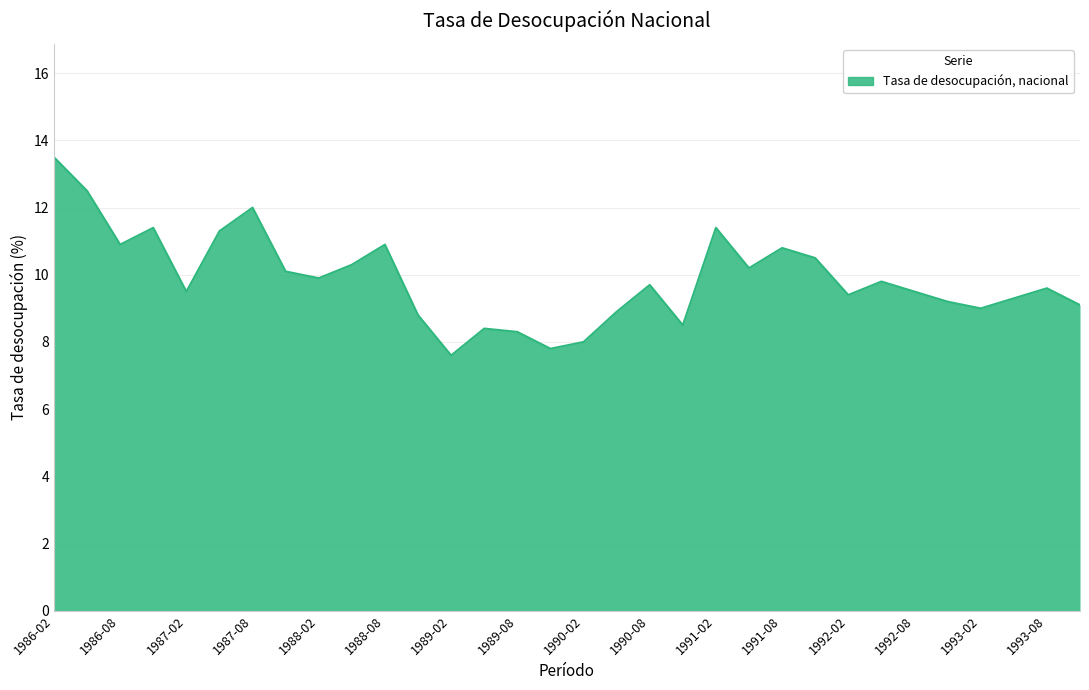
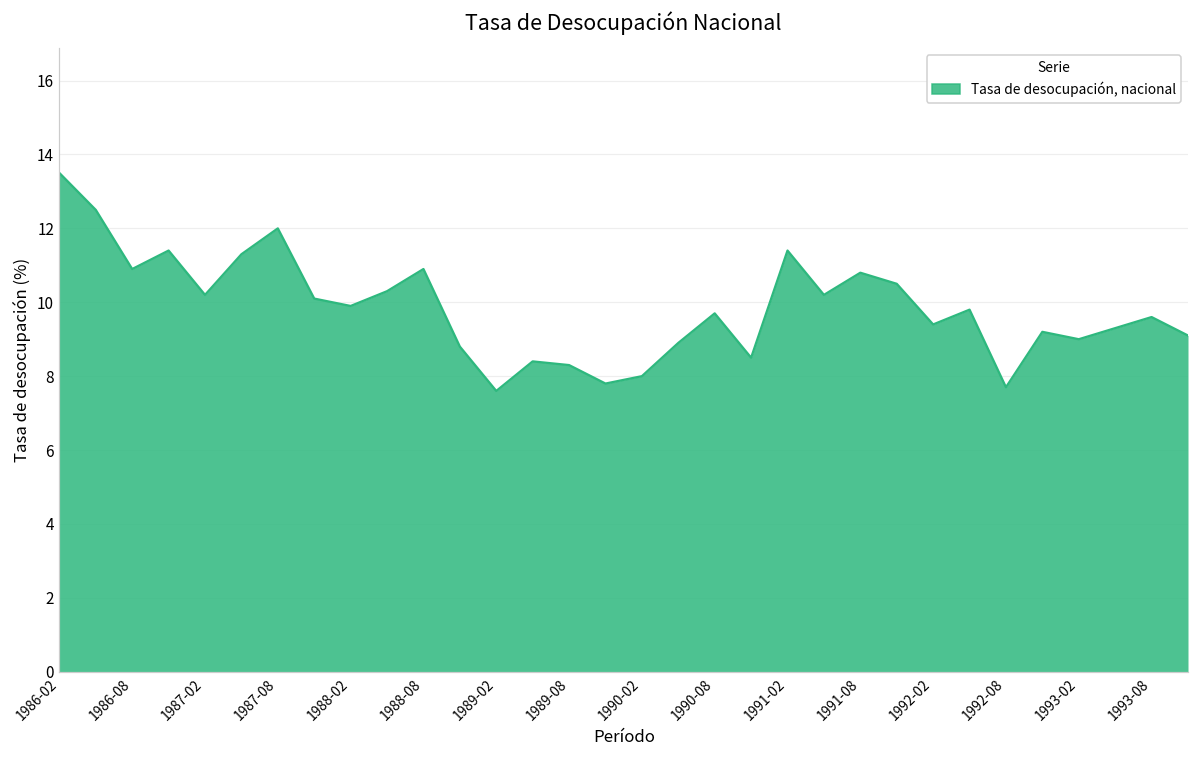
1987-02: 9.5 -> 10.2
1992-08: 9.5 -> 7.7
